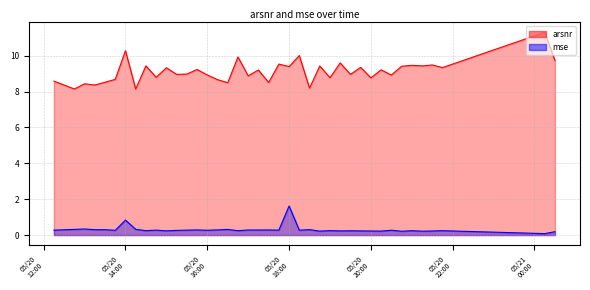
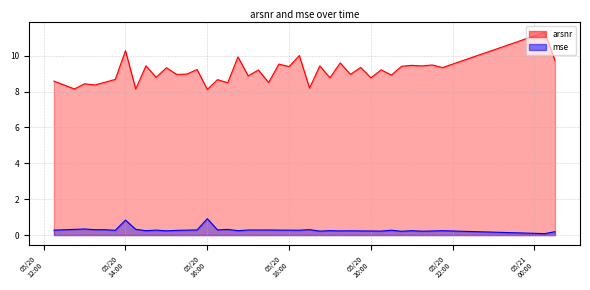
arsnr, 05/20 16:00: 8.9 -> 8.1
mse, 05/20 16:00: 0.3 -> 0.9
mse, 05/20 18:00: 1.6 -> 0.3
